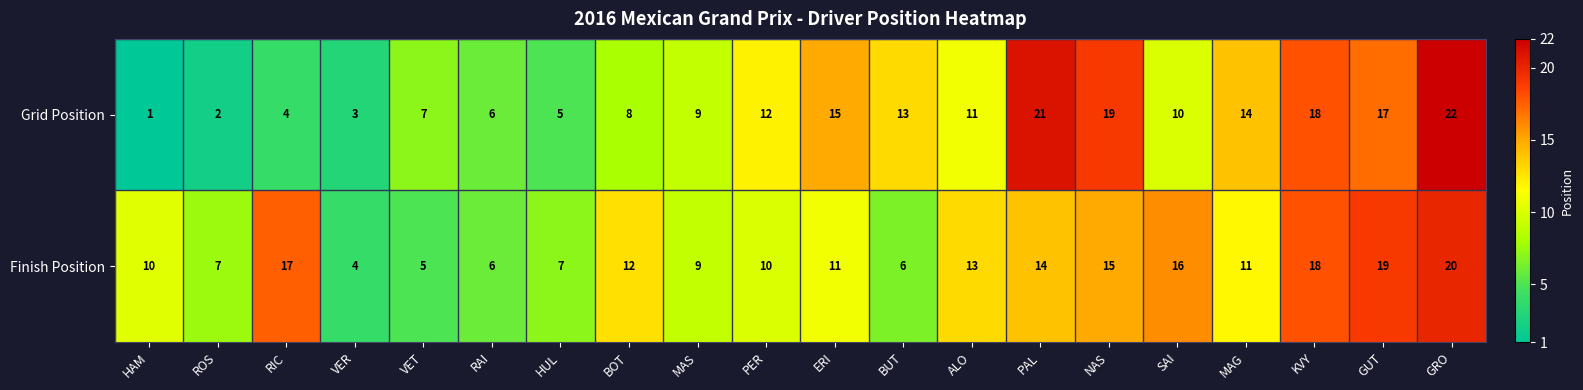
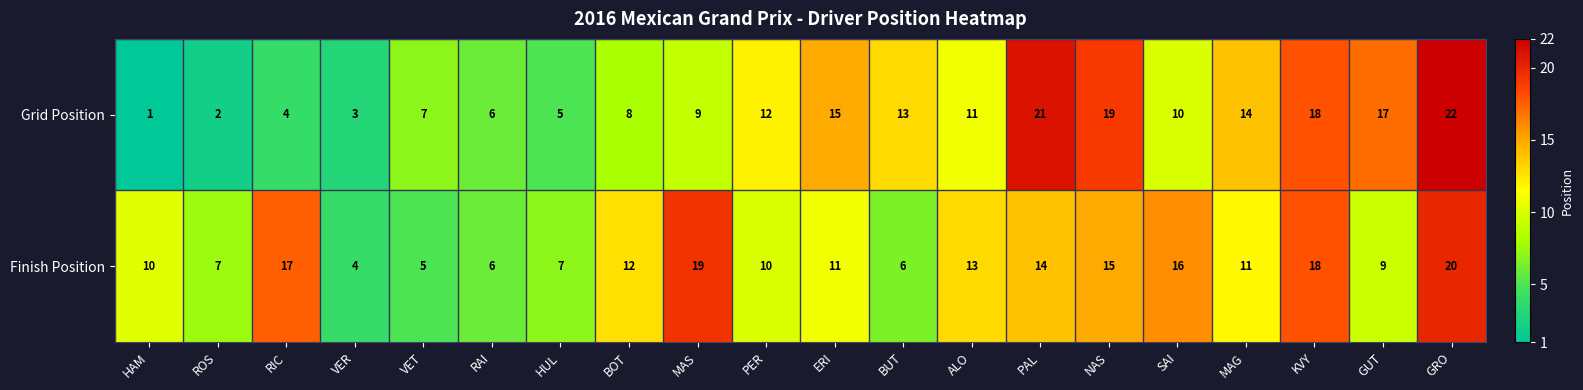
Finish Position, MAS: 9 -> 19
Finish Position, GUT: 19 -> 9
